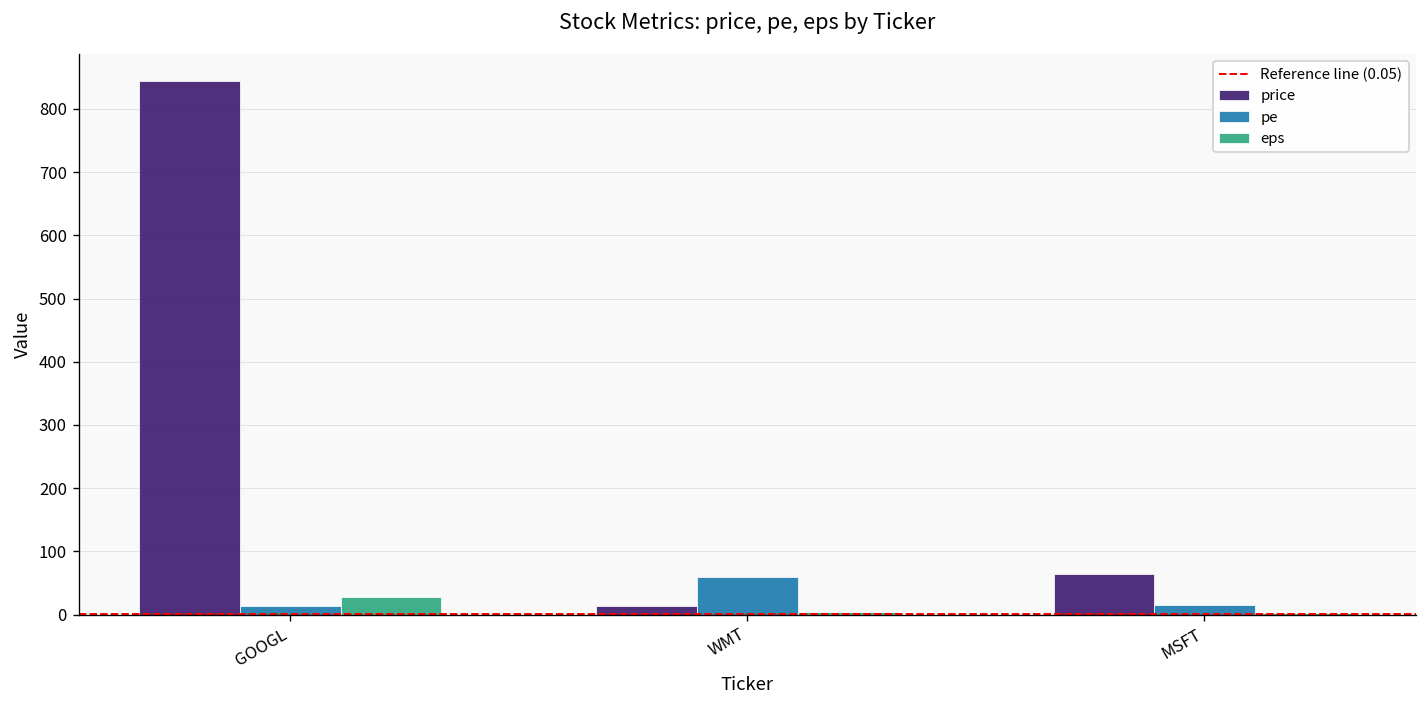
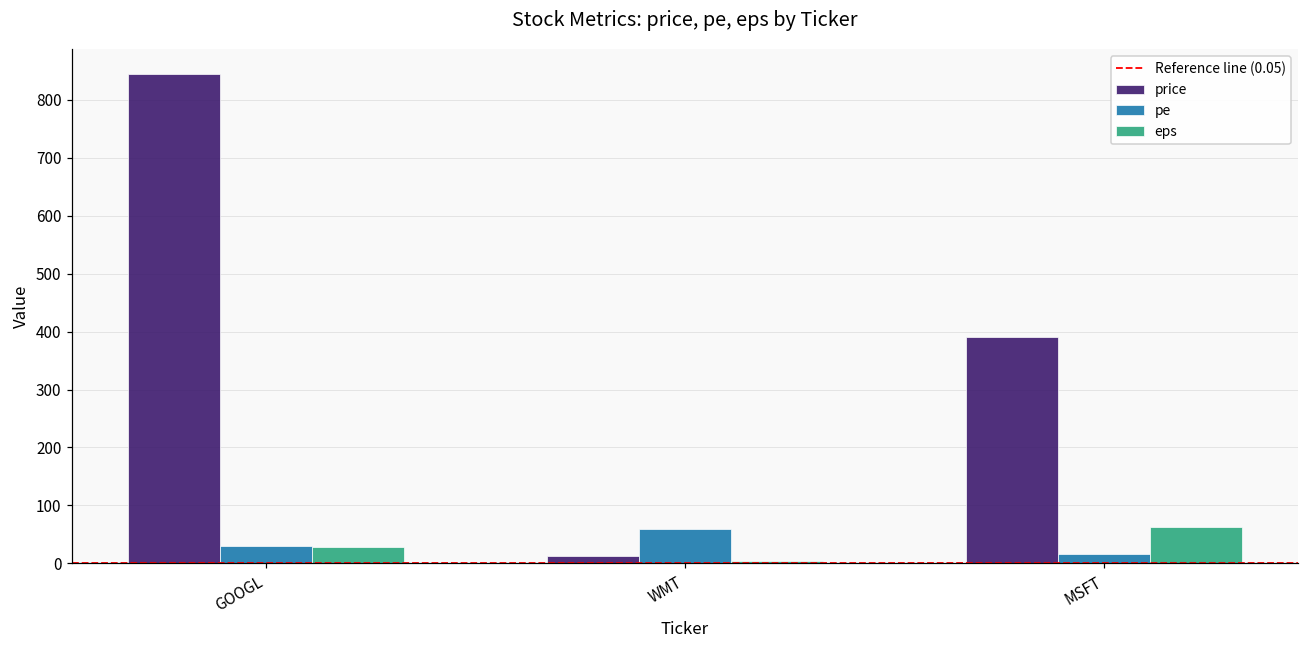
pe, GOOGL: 10 -> 30
price, MSFT: 60 -> 390
eps, MSFT: 0 -> 60
